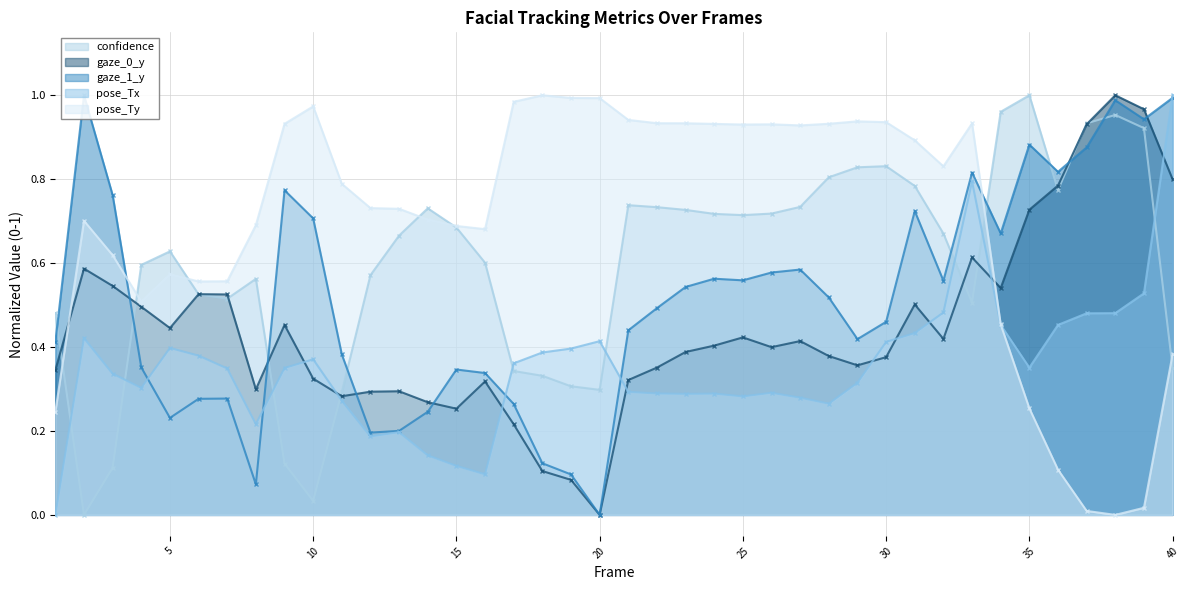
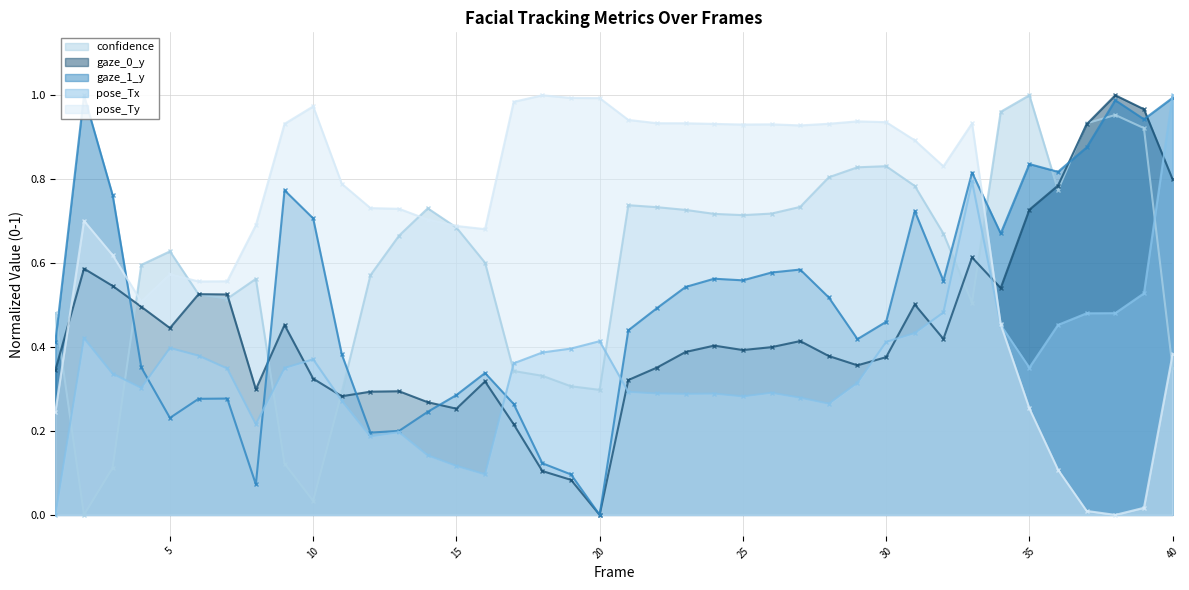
gaze_1_y, 15: 0.35 -> 0.29
gaze_0_y, 25: 0.42 -> 0.39
gaze_1_y, 35: 0.88 -> 0.84
